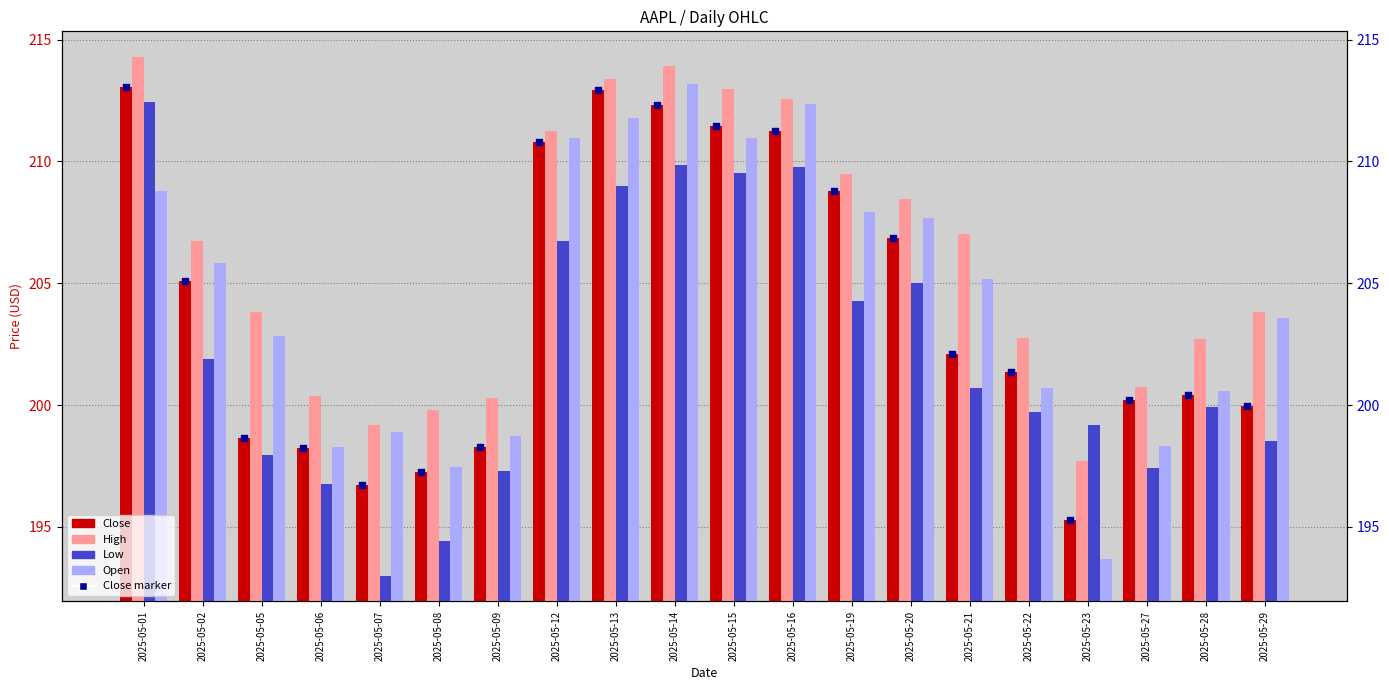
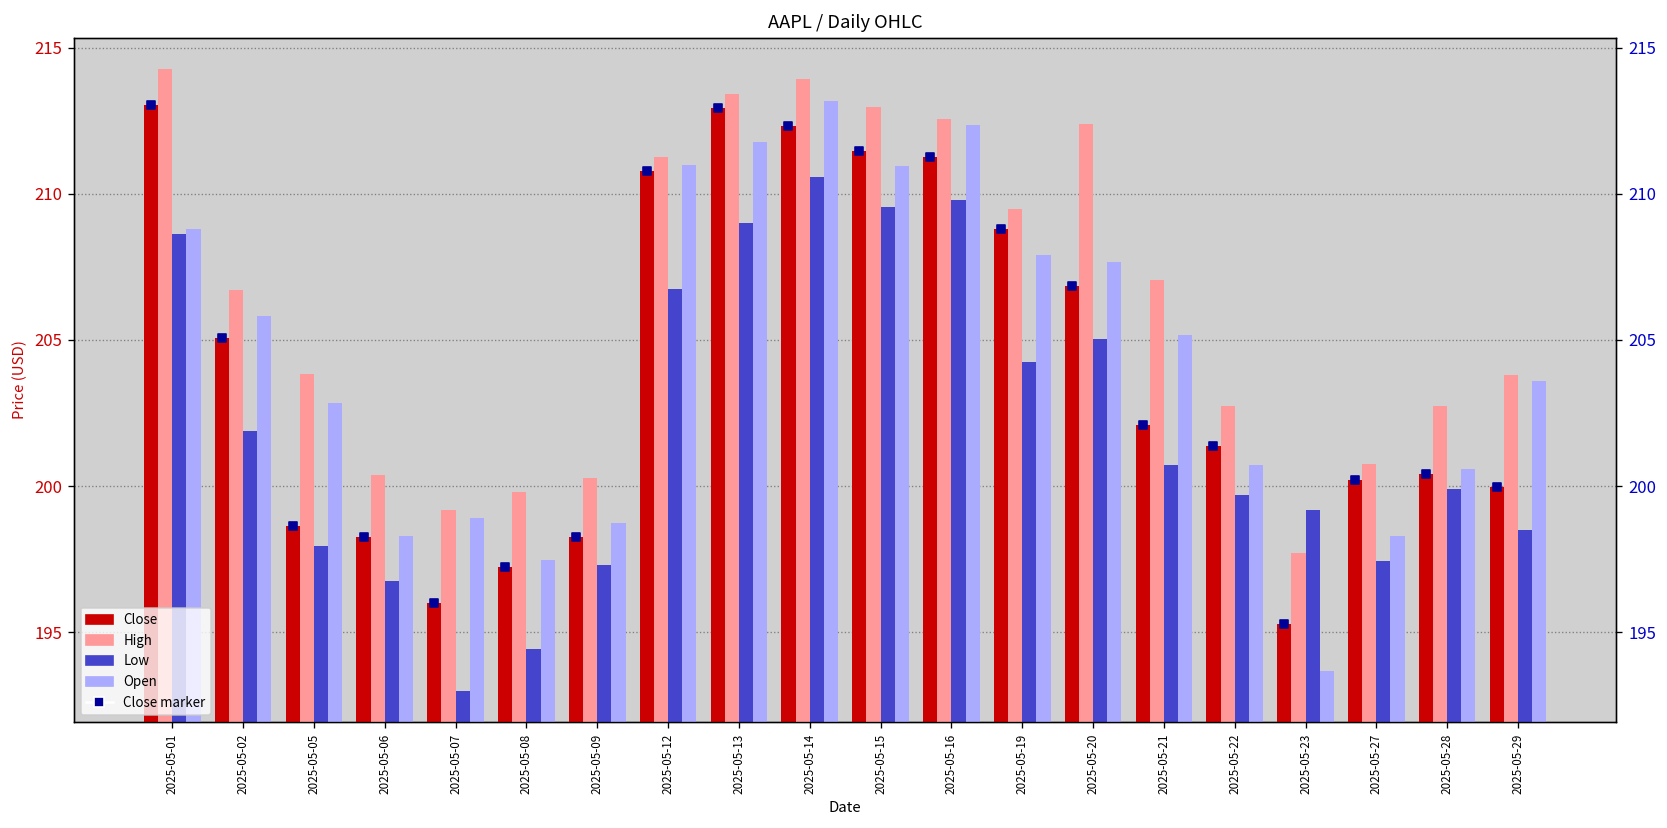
Low, 2025-05-01: 212.5 -> 208.6
Close, 2025-05-07: 196.7 -> 196.0
Low, 2025-05-14: 209.9 -> 210.6
High, 2025-05-20: 208.5 -> 212.4
